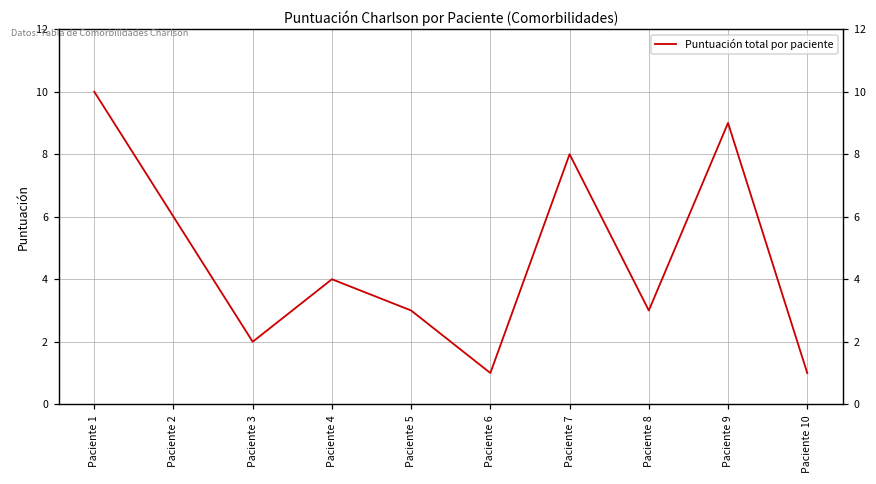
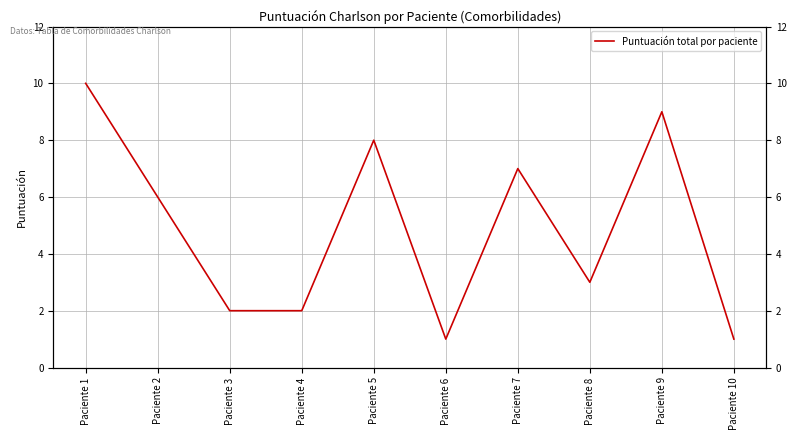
Paciente 4: 4 -> 2
Paciente 5: 3 -> 8
Paciente 7: 8 -> 7
